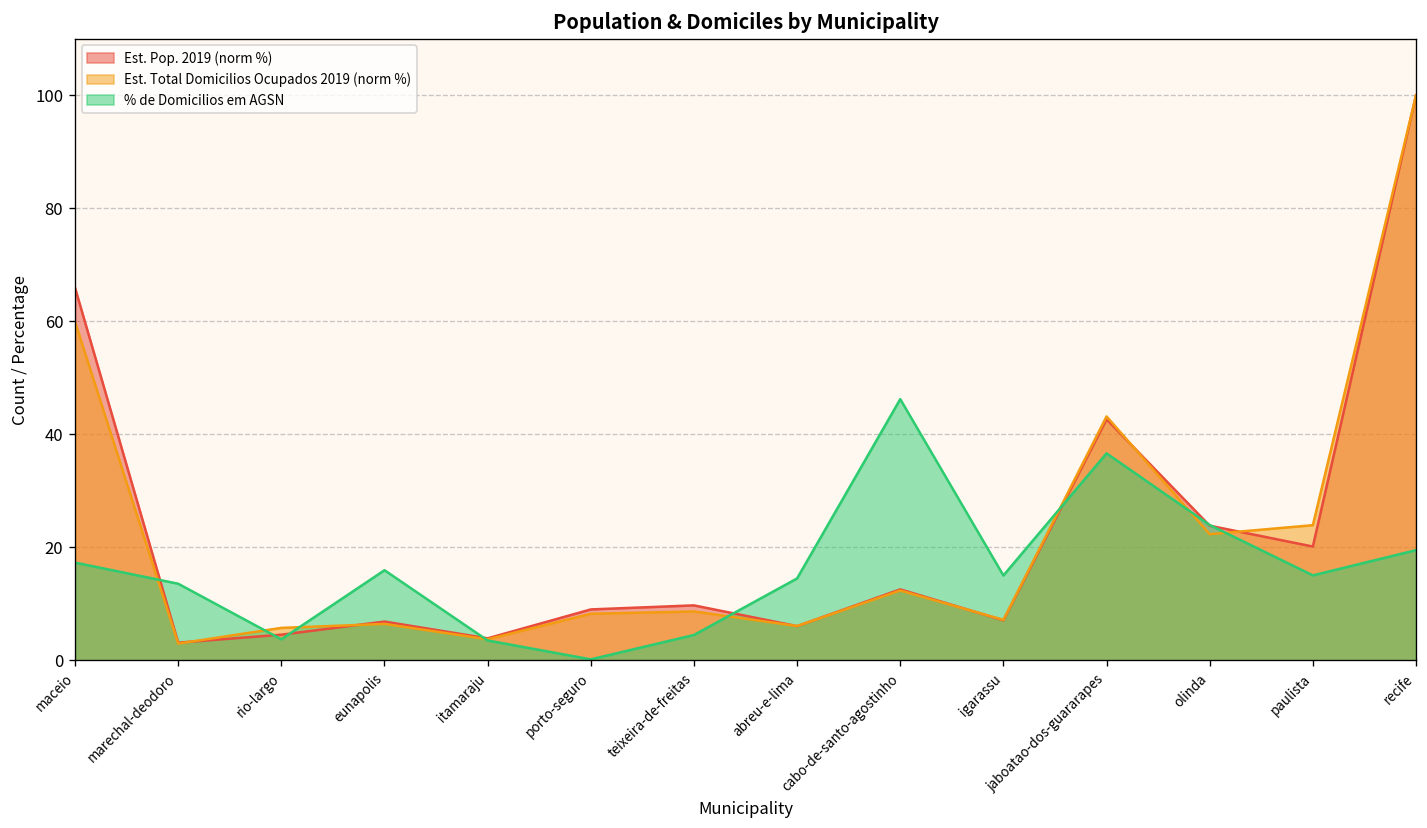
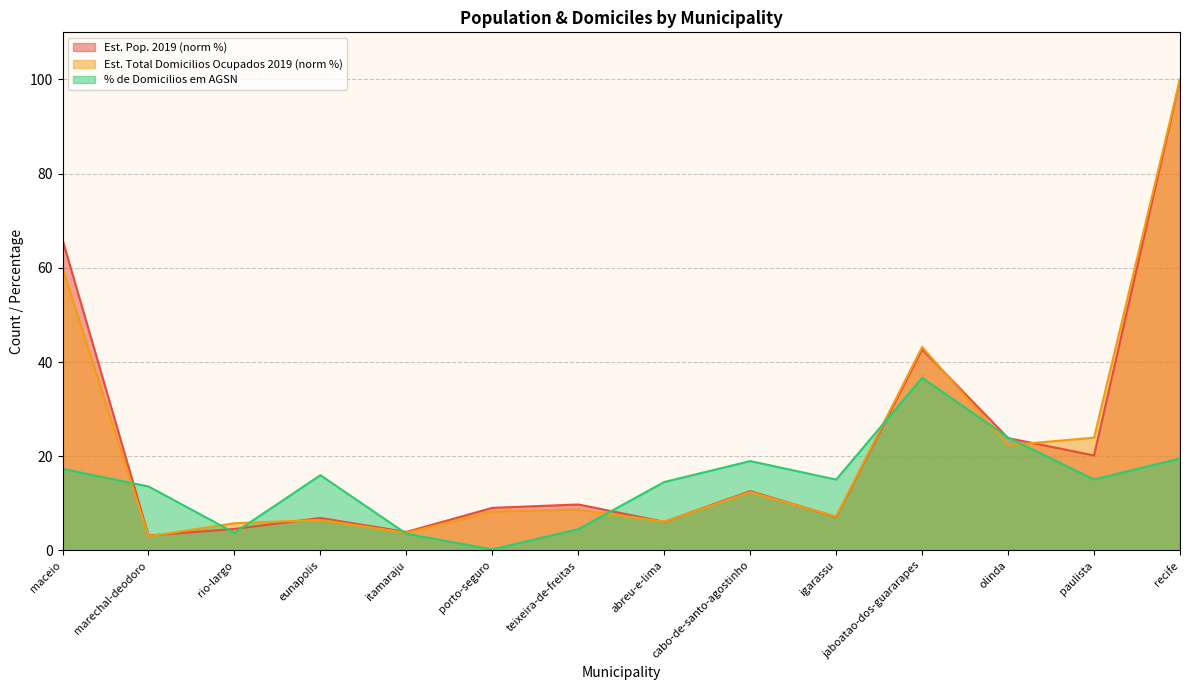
% de Domicilios em AGSN, cabo-de-santo-agostinho: 46 -> 19
